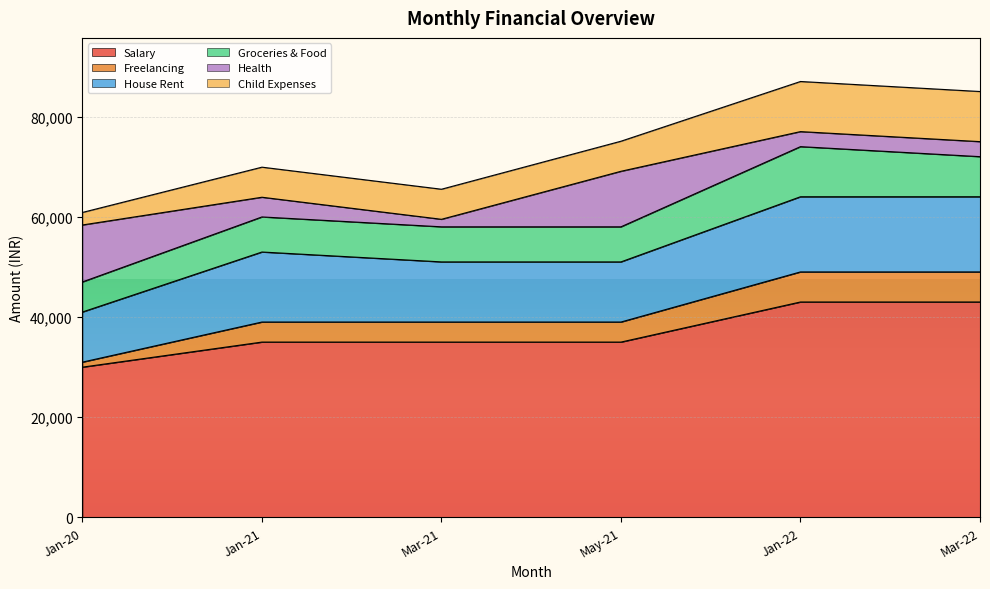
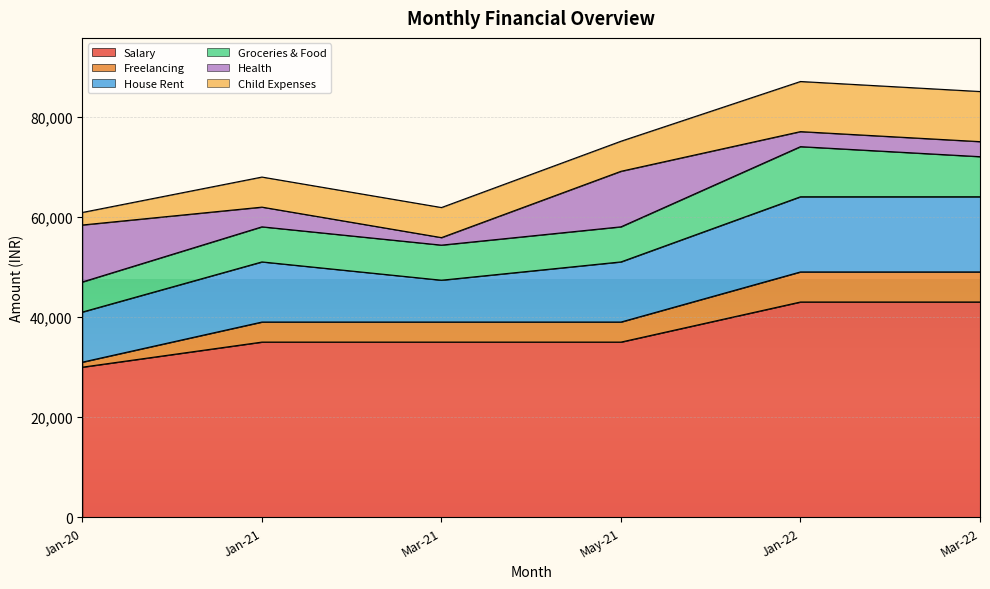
House Rent, Jan-21: 14,000 -> 12,000
House Rent, Mar-21: 12,000 -> 8,000
